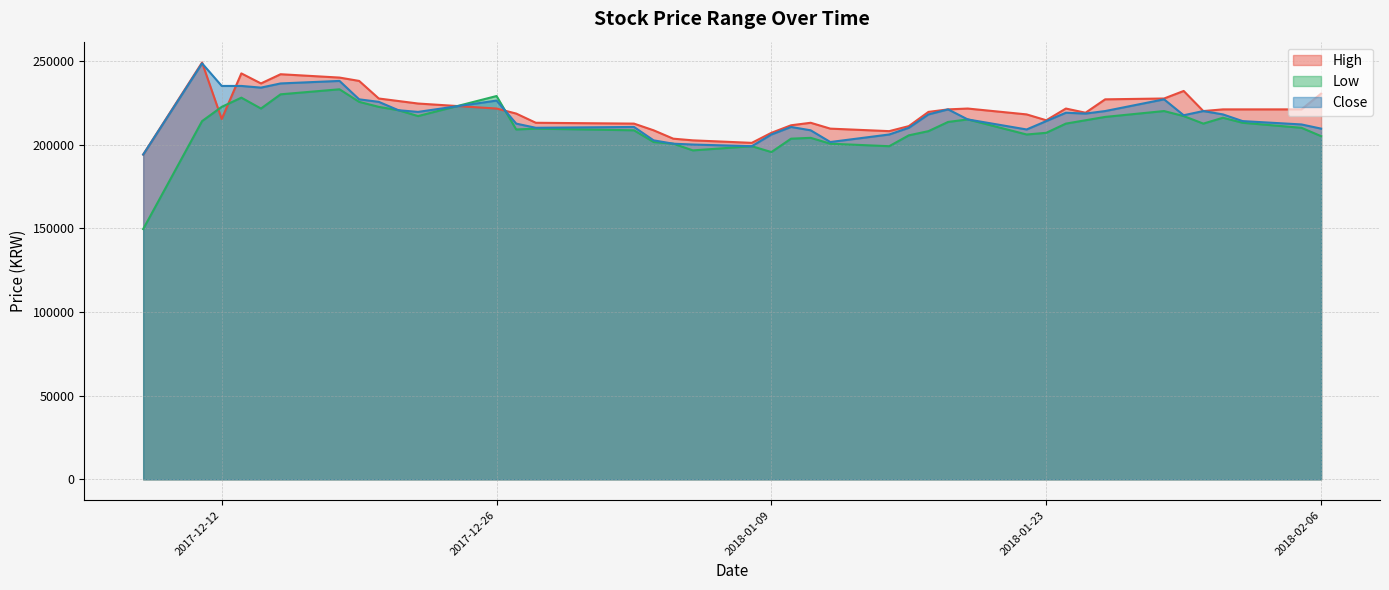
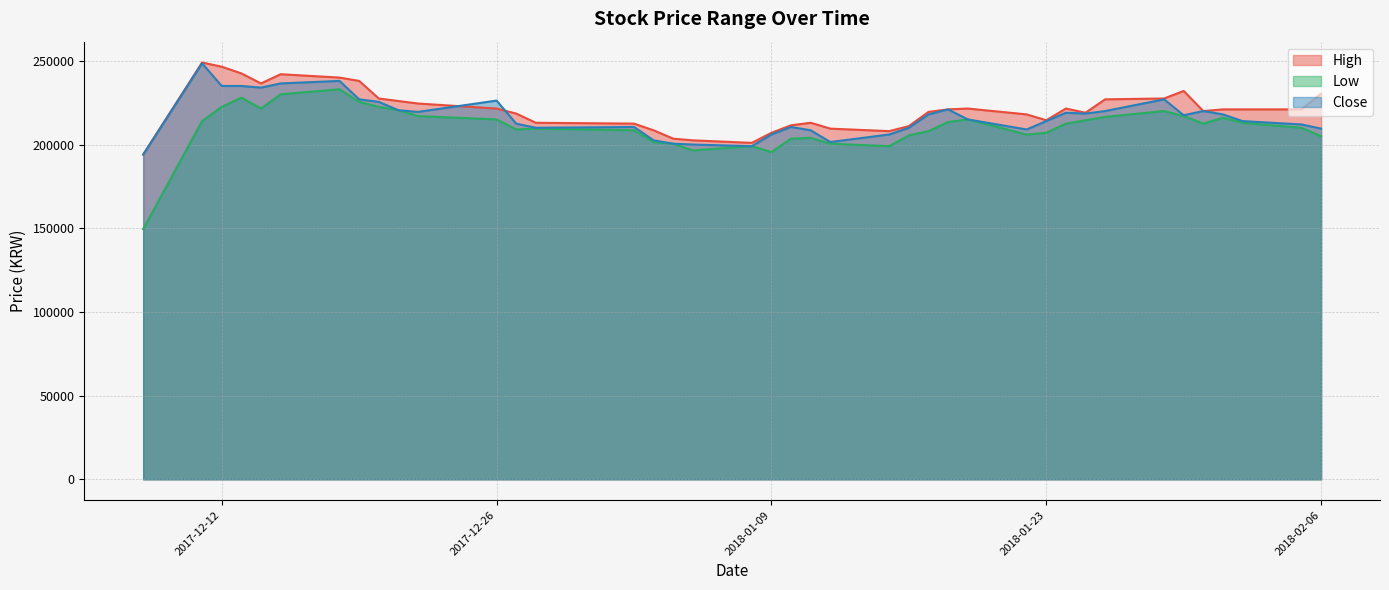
High, 2017-12-12: 215000 -> 247000
Low, 2017-12-26: 229000 -> 215000
